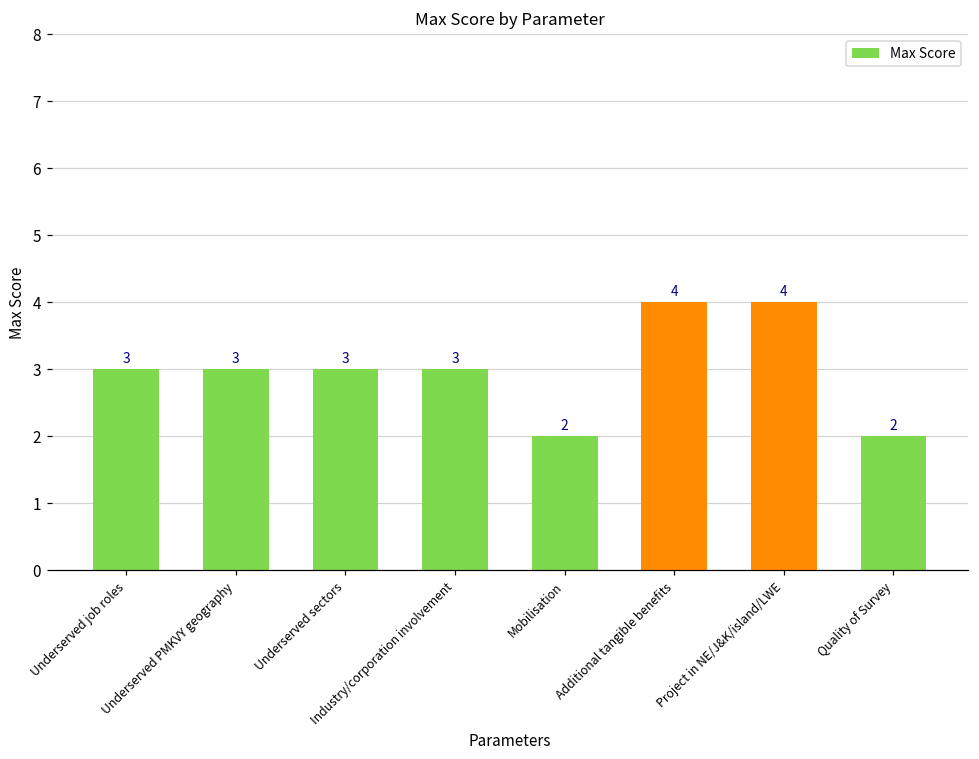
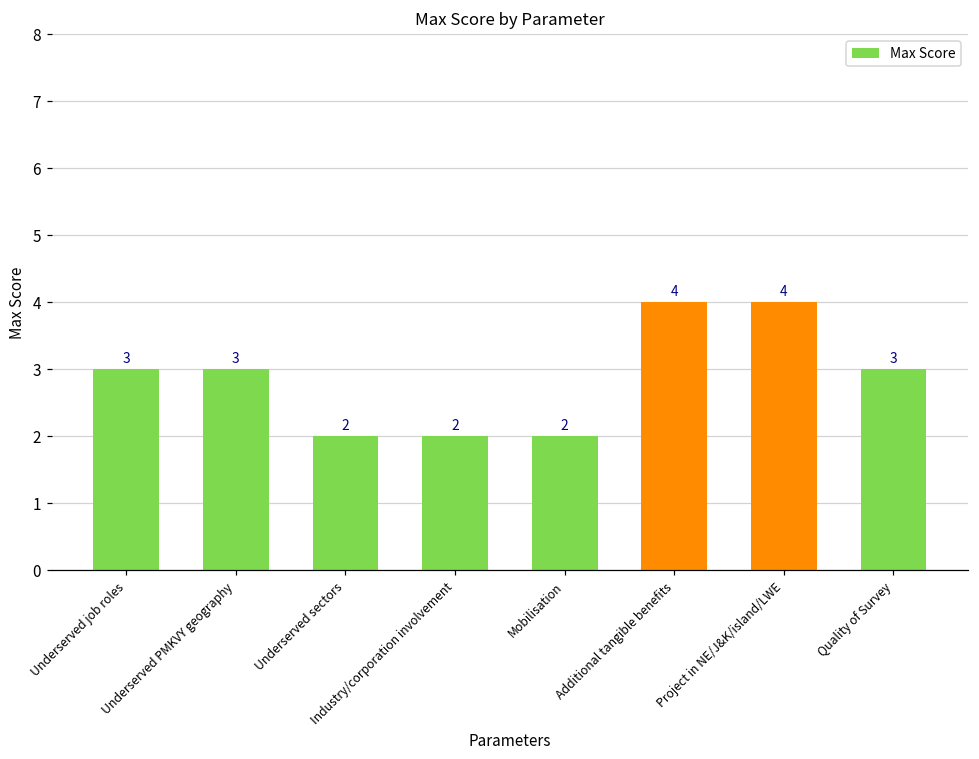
Underserved sectors: 3 -> 2
Industry/corporation involvement: 3 -> 2
Quality of Survey: 2 -> 3
